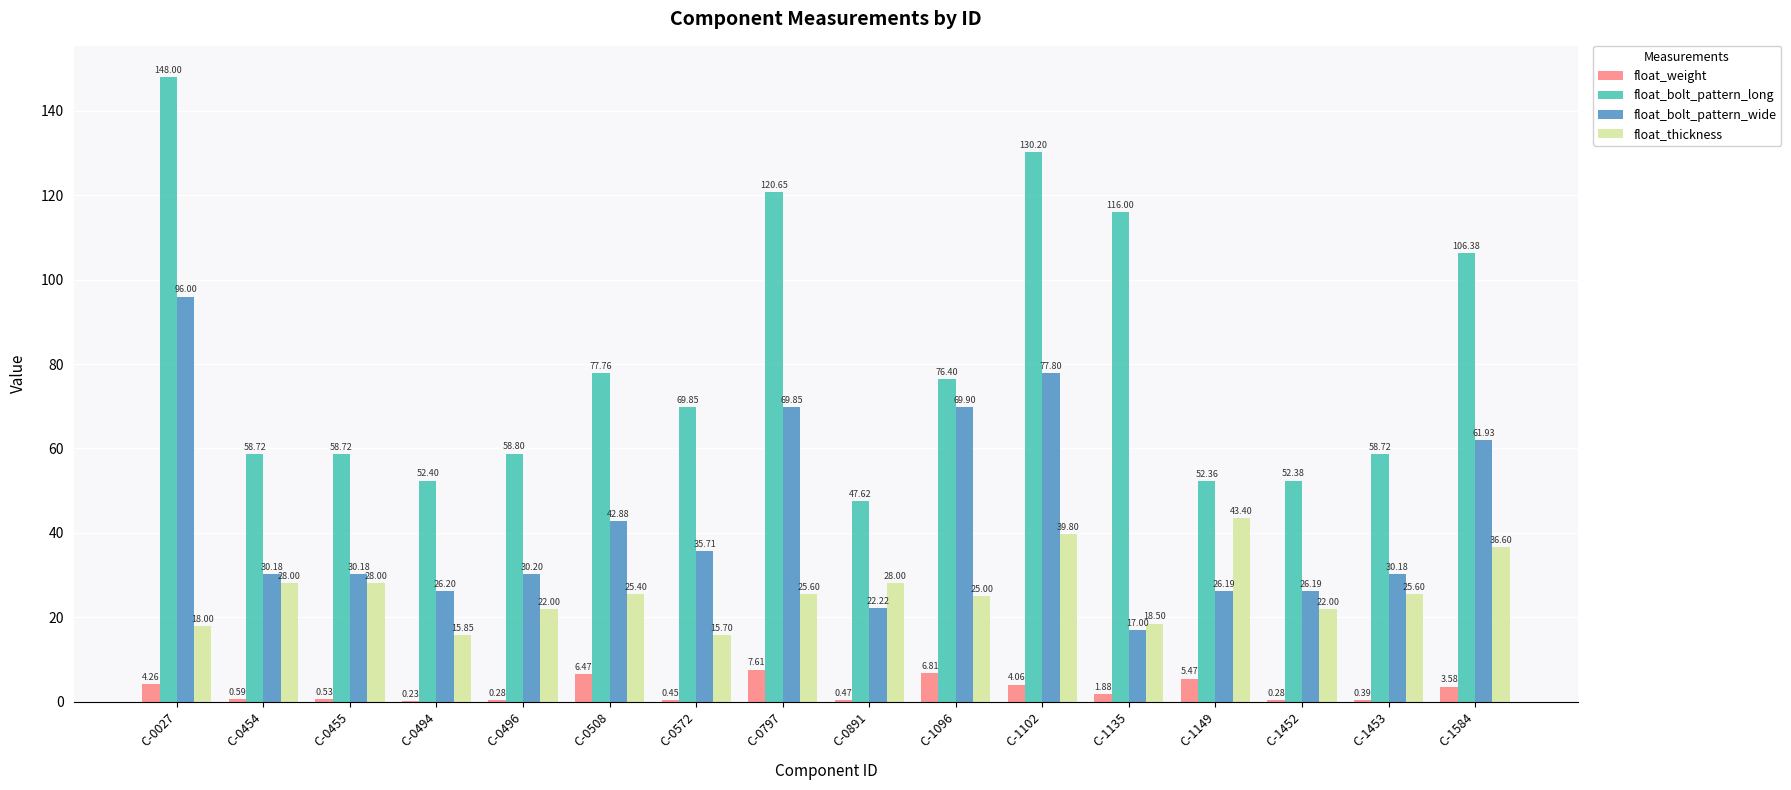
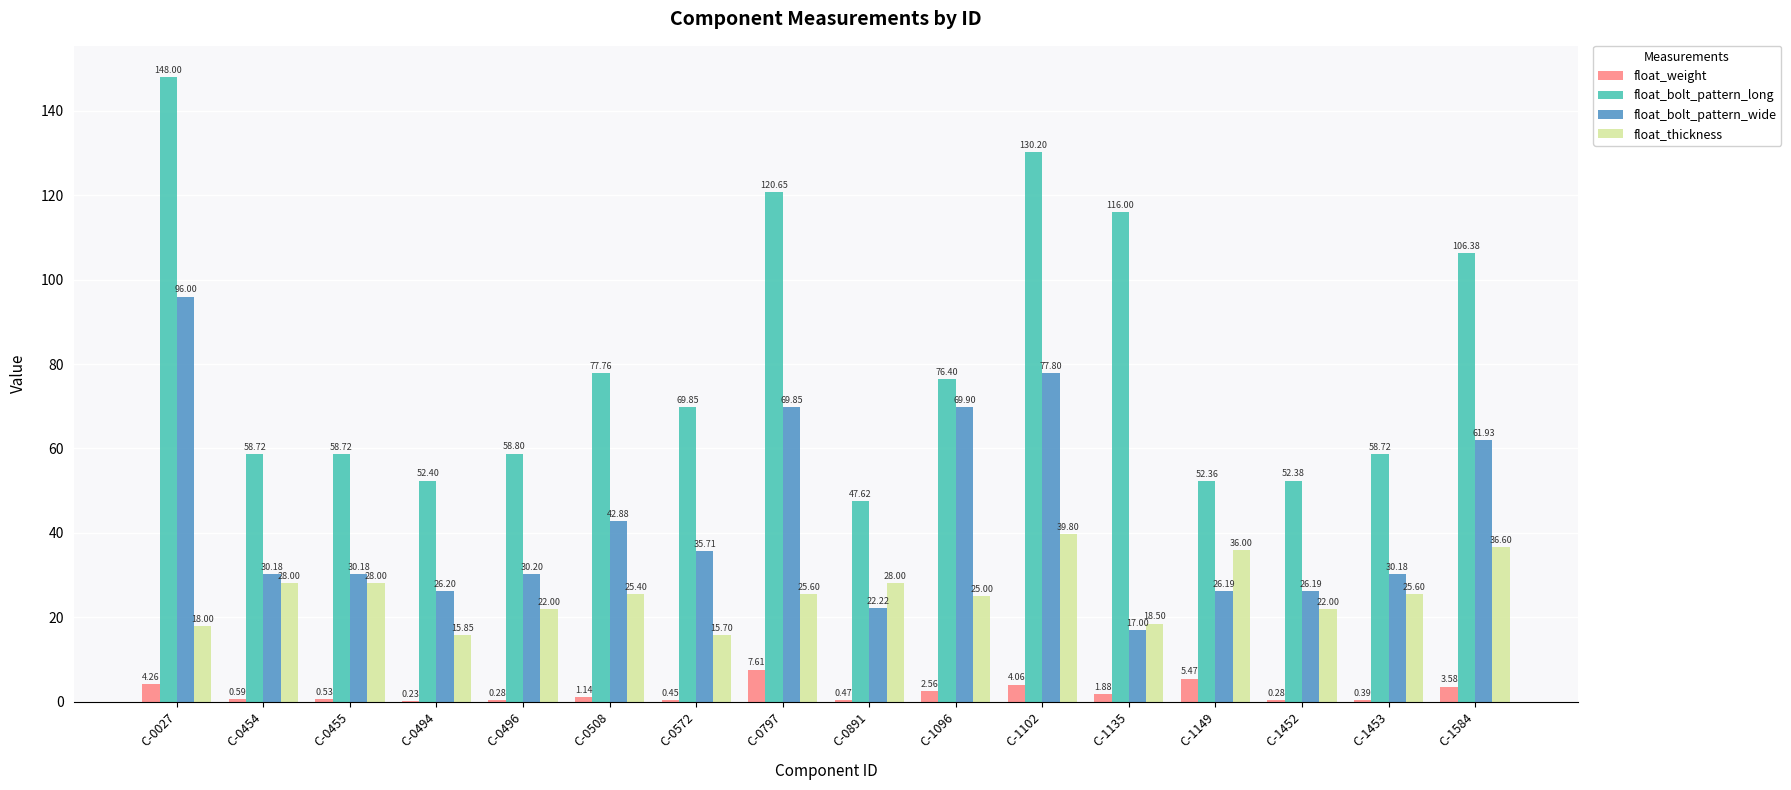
float_weight, C-0508: 6.47 -> 1.14
float_weight, C-1096: 6.81 -> 2.56
float_thickness, C-1149: 43.40 -> 36.00
